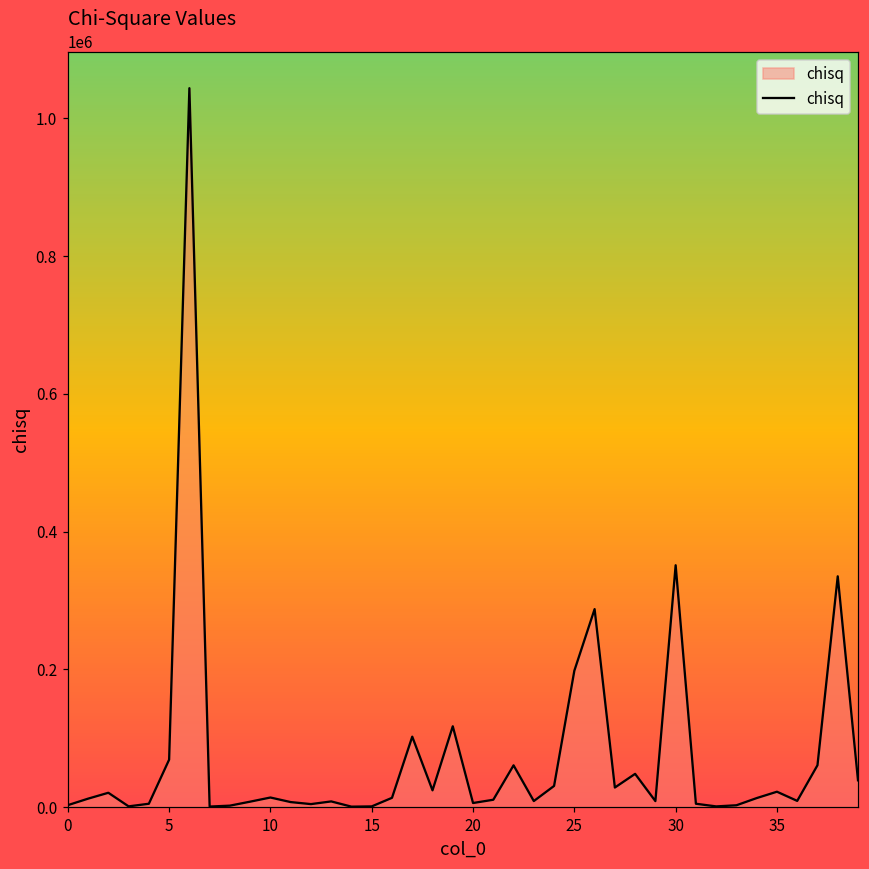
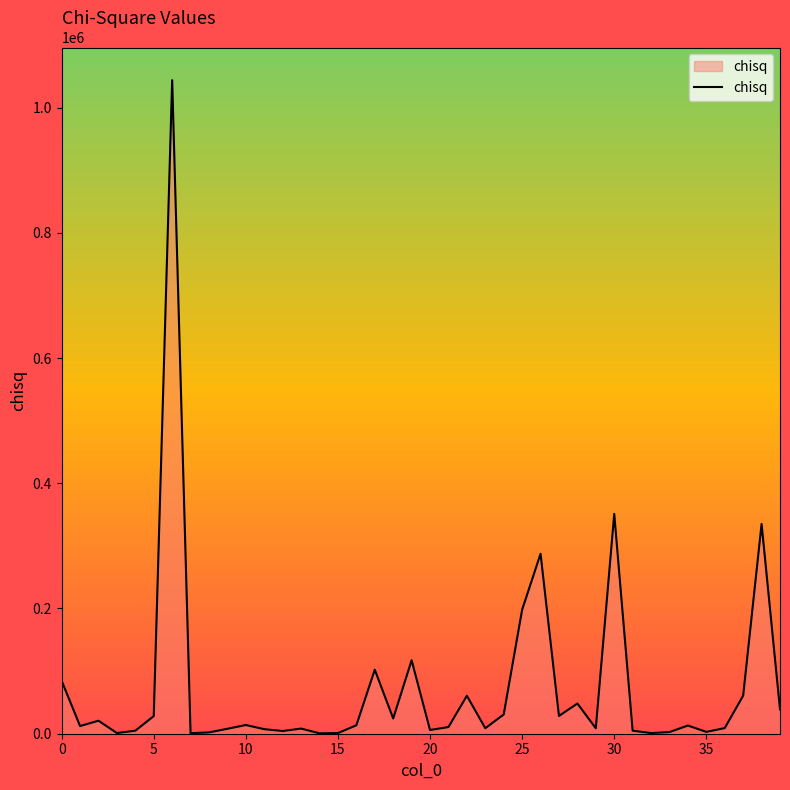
0: 0 -> 80000
5: 70000 -> 30000
35: 20000 -> 0
